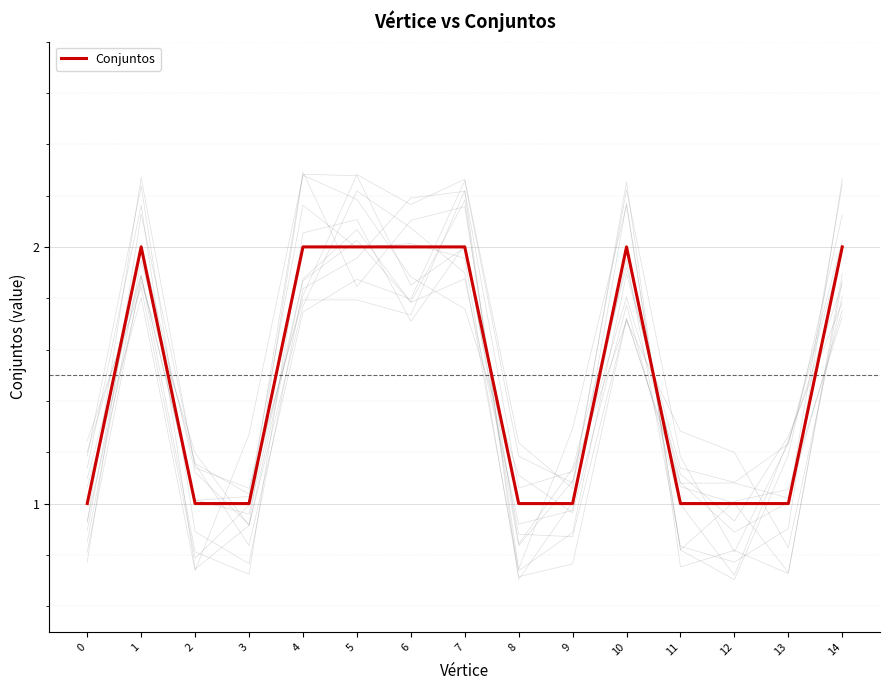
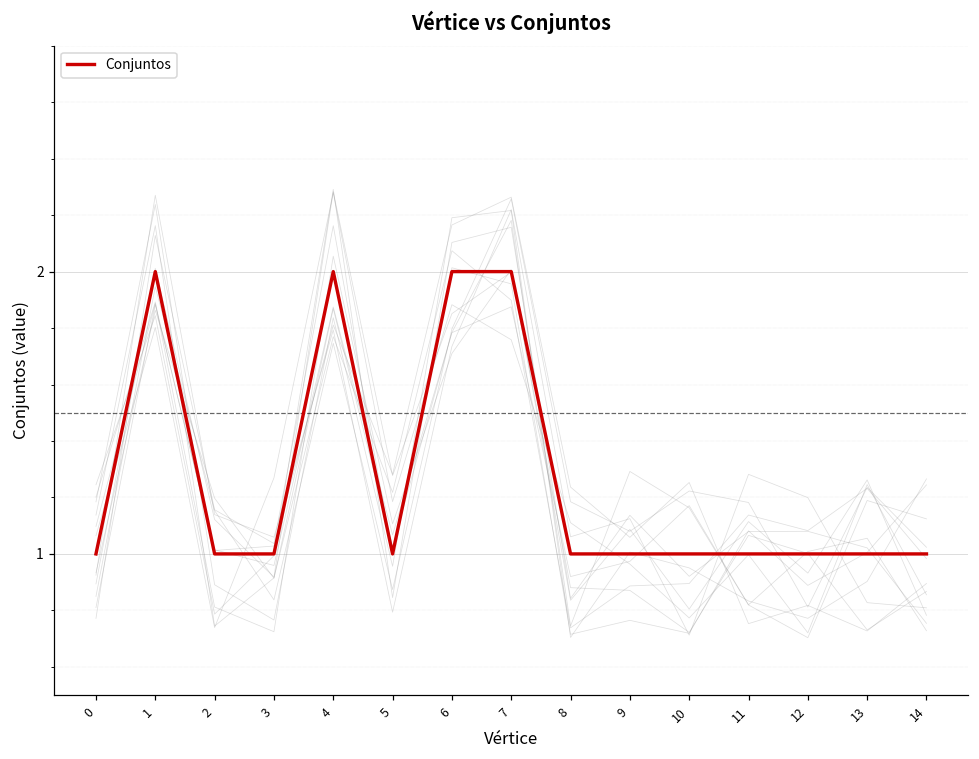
Conjuntos, 5: 2 -> 1
Conjuntos, 10: 2 -> 1
Conjuntos, 14: 2 -> 1
